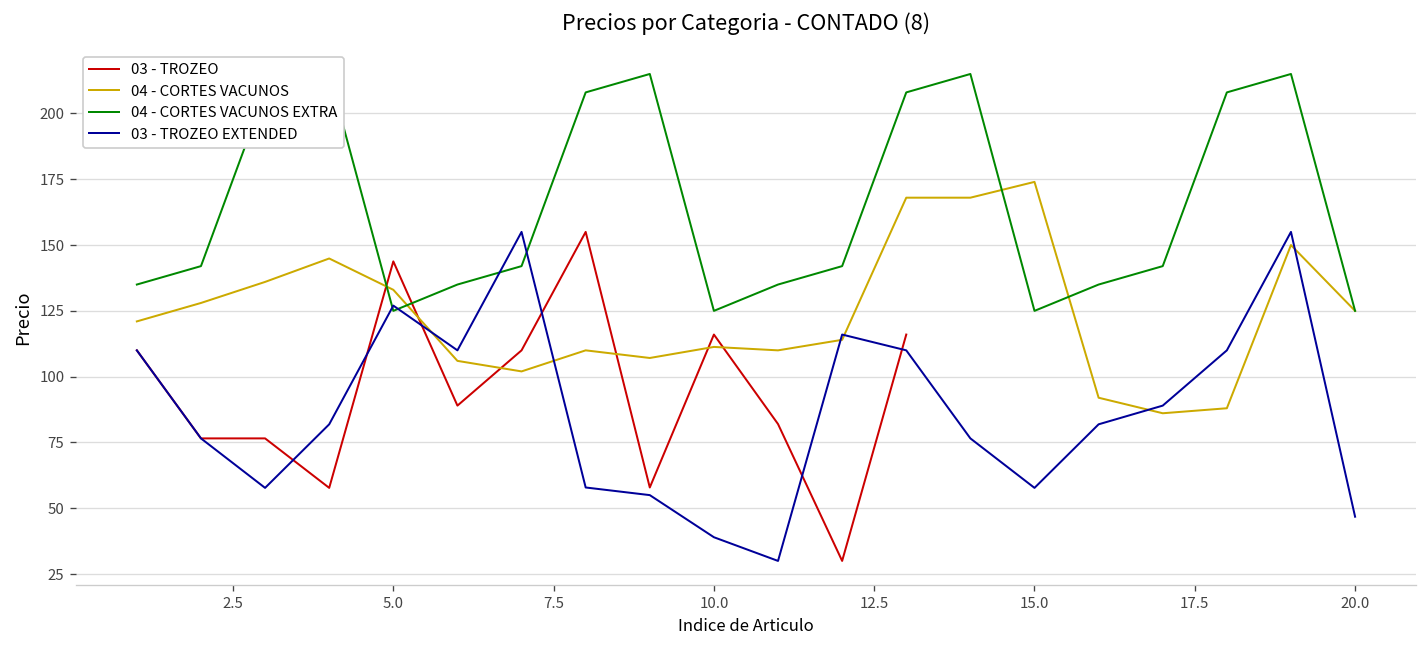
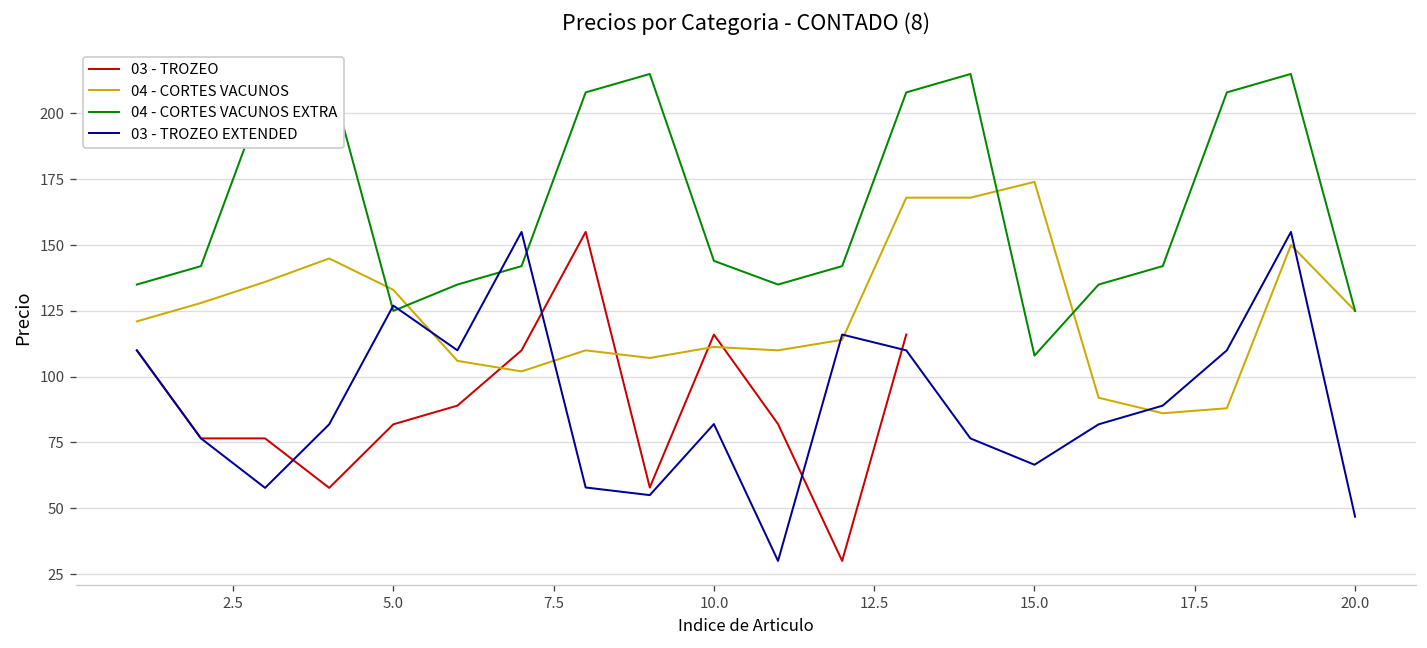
03 - TROZEO, 5.0: 144 -> 82
04 - CORTES VACUNOS EXTRA, 10.0: 125 -> 144
03 - TROZEO EXTENDED, 10.0: 39 -> 82
04 - CORTES VACUNOS EXTRA, 15.0: 125 -> 108
03 - TROZEO EXTENDED, 15.0: 58 -> 67
